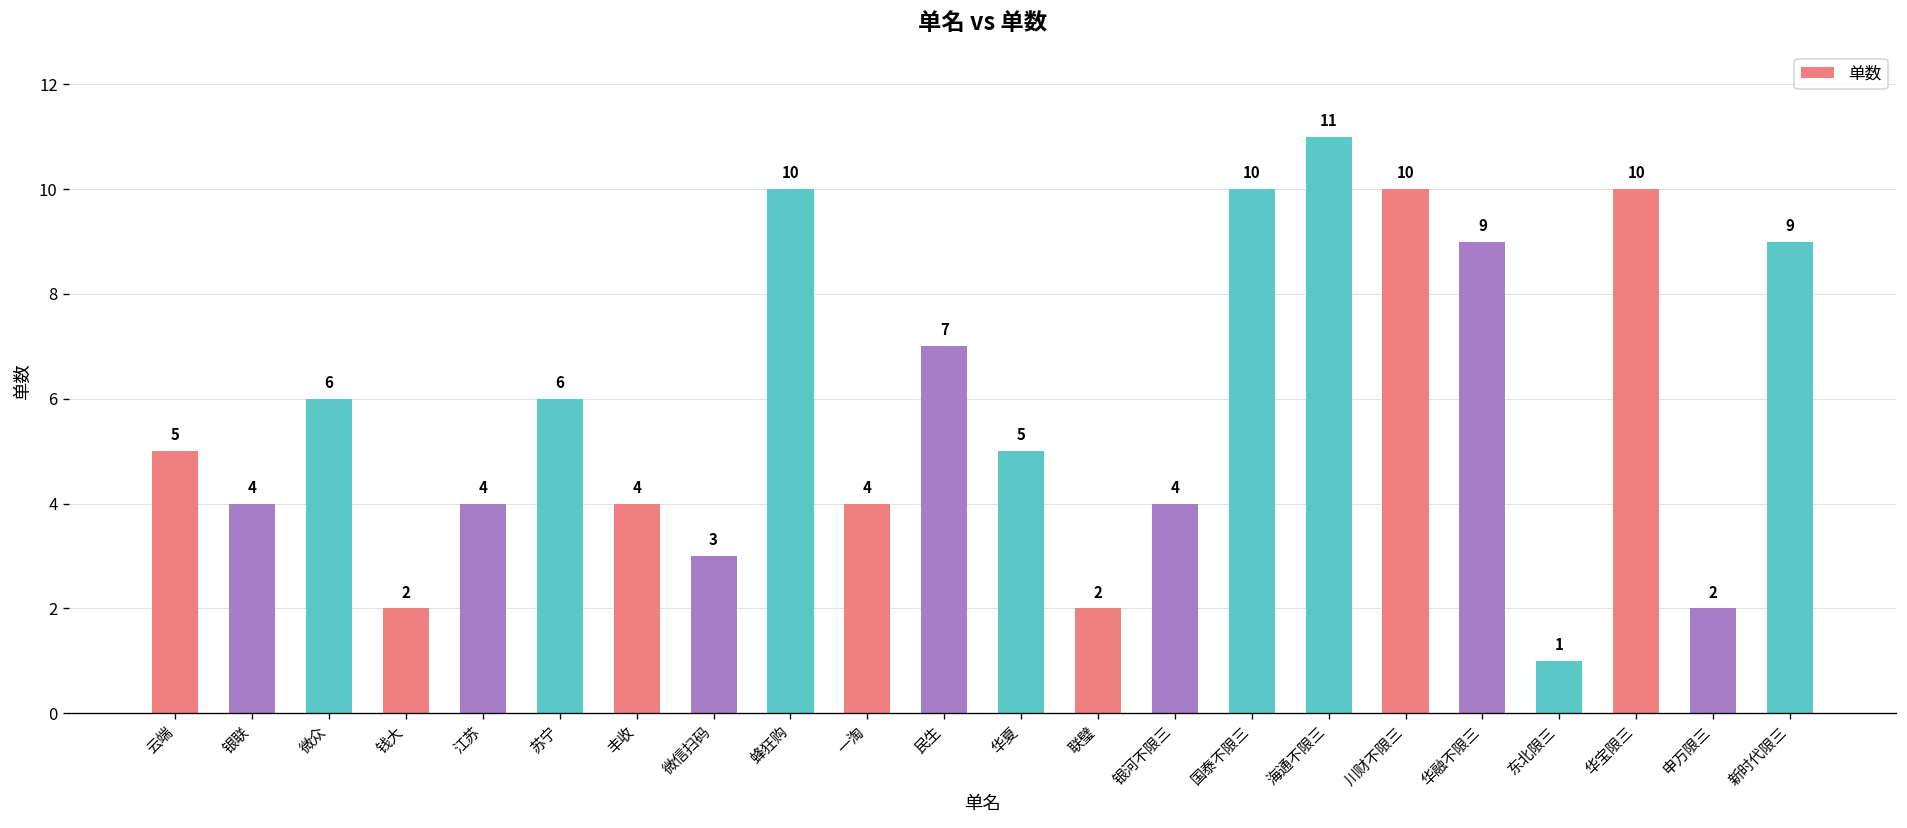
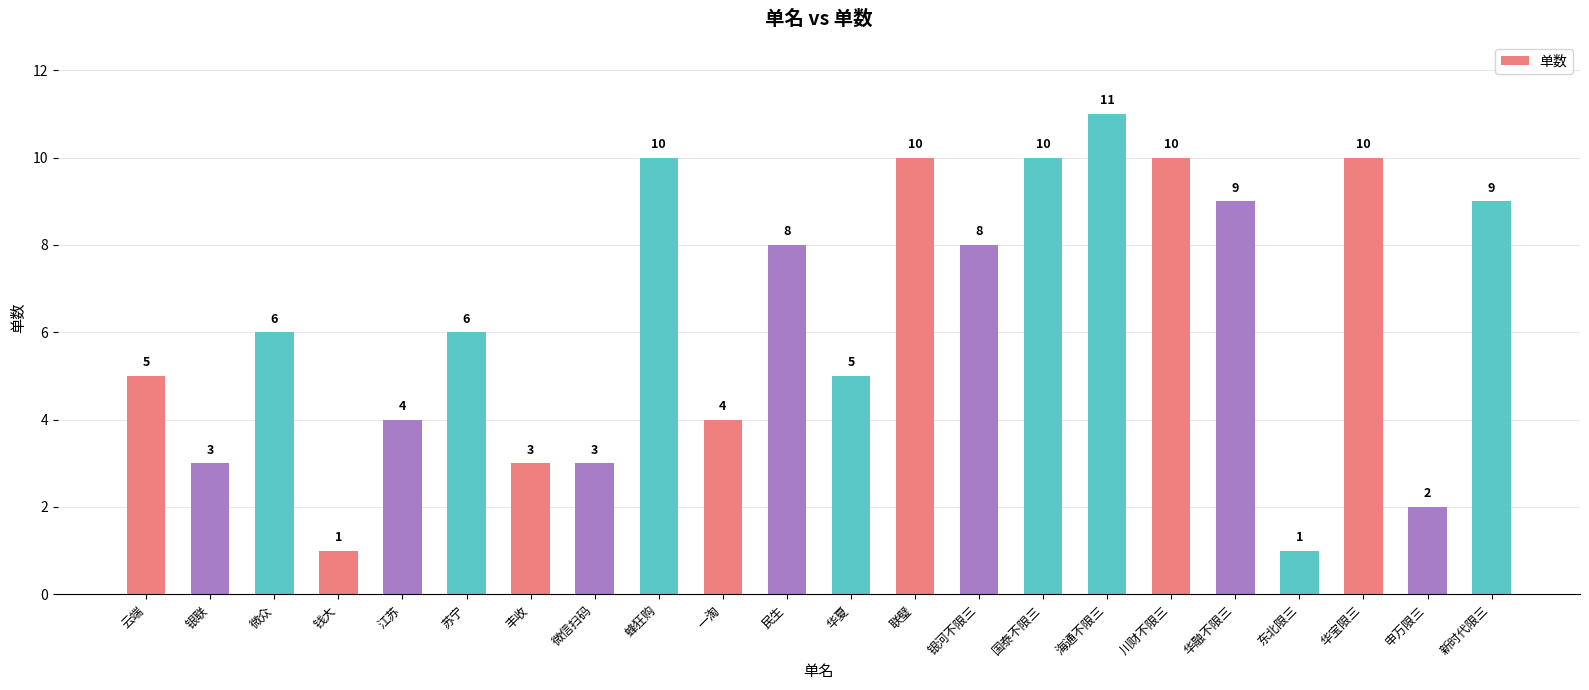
银联: 4 -> 3
钱大: 2 -> 1
丰收: 4 -> 3
民生: 7 -> 8
联璧: 2 -> 10
银河不限三: 4 -> 8
